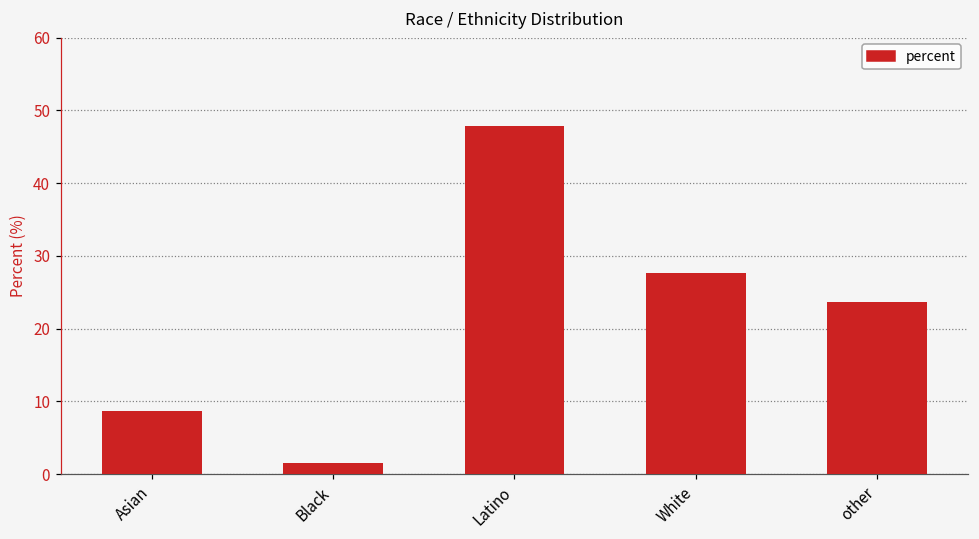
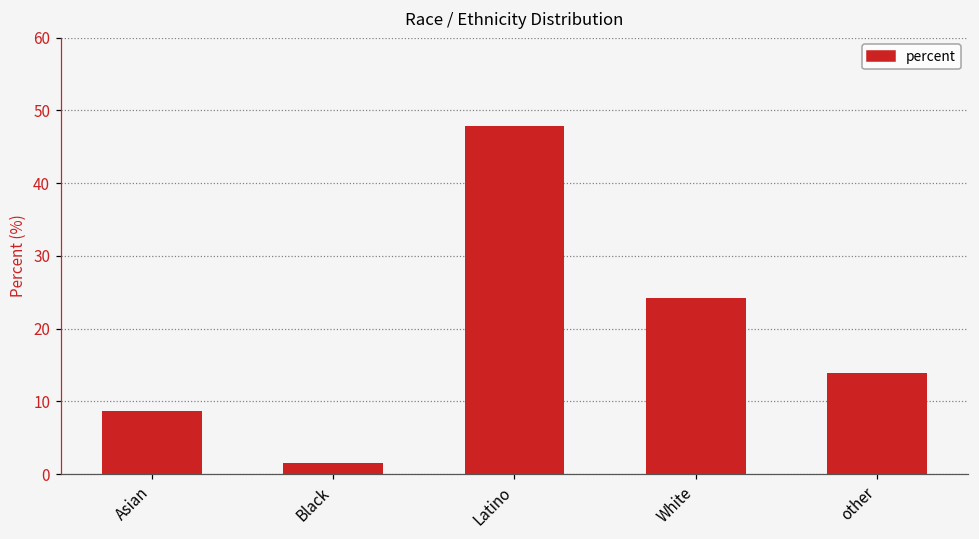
White: 28 -> 24
other: 24 -> 14
